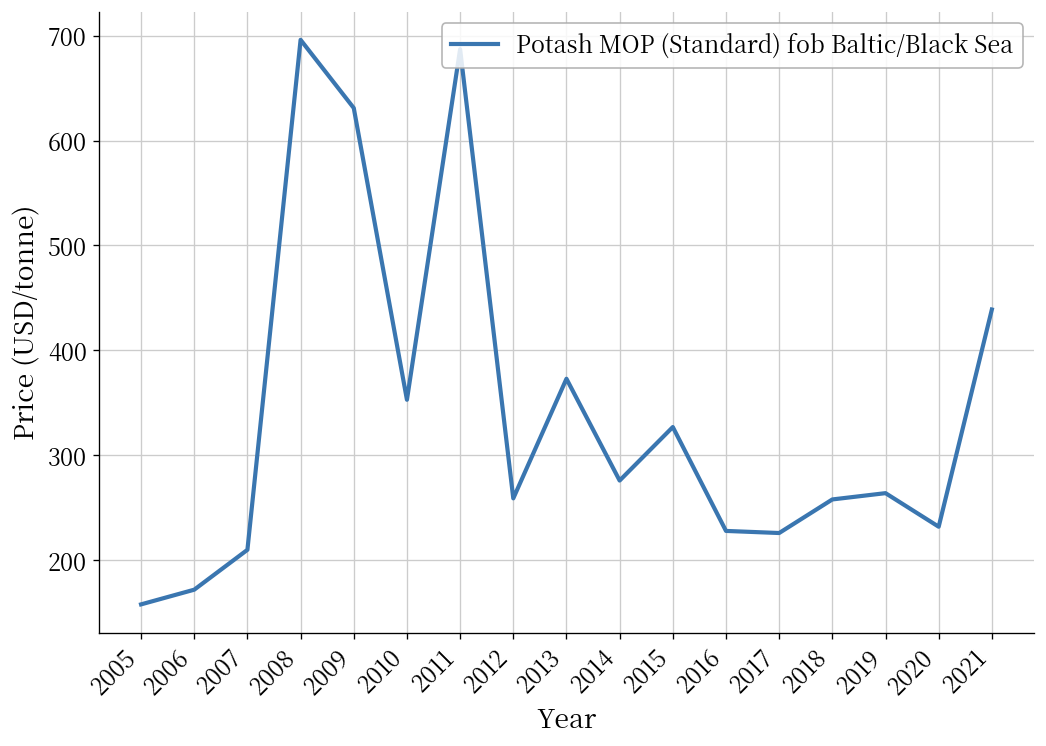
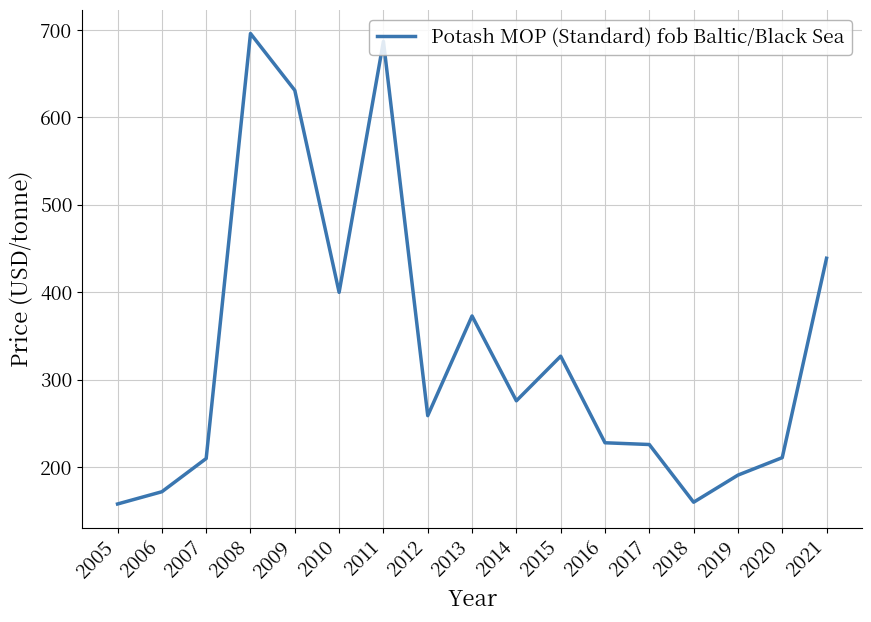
2010: 350 -> 400
2018: 260 -> 160
2019: 260 -> 190
2020: 230 -> 210
